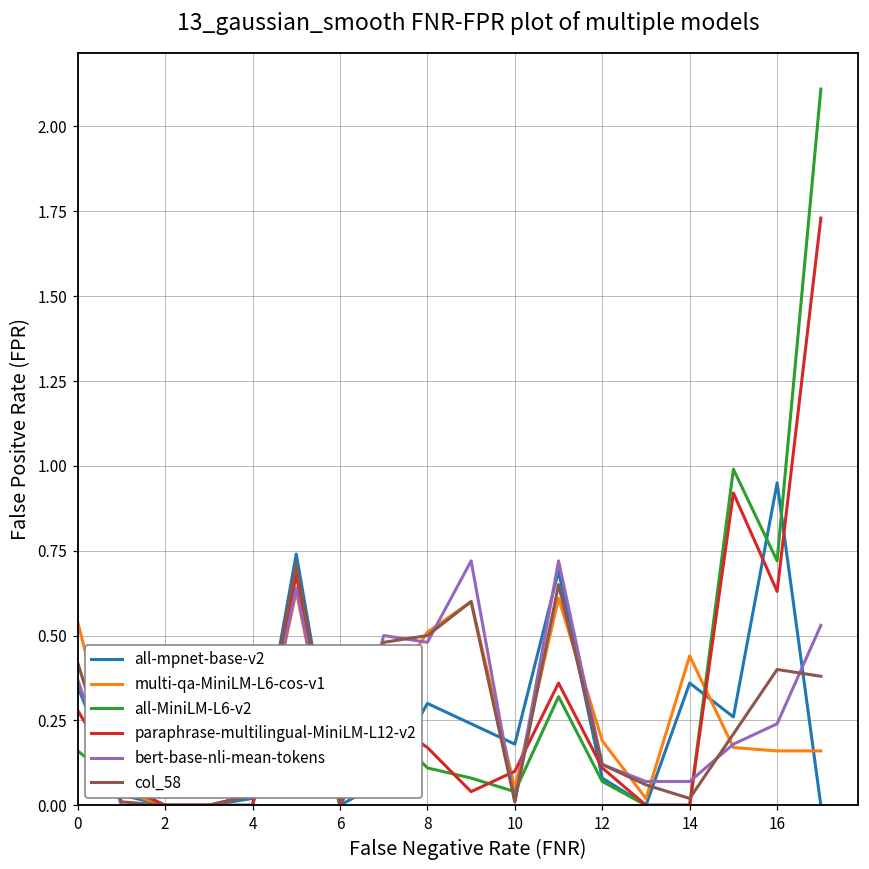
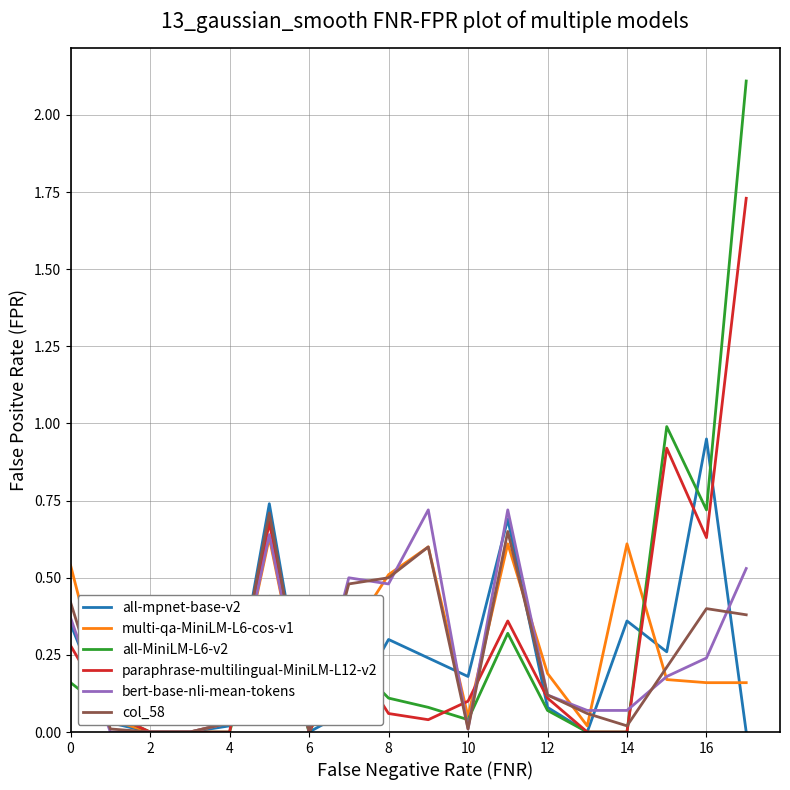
paraphrase-multilingual-MiniLM-L12-v2, 8: 0.17 -> 0.06
multi-qa-MiniLM-L6-cos-v1, 14: 0.44 -> 0.61
